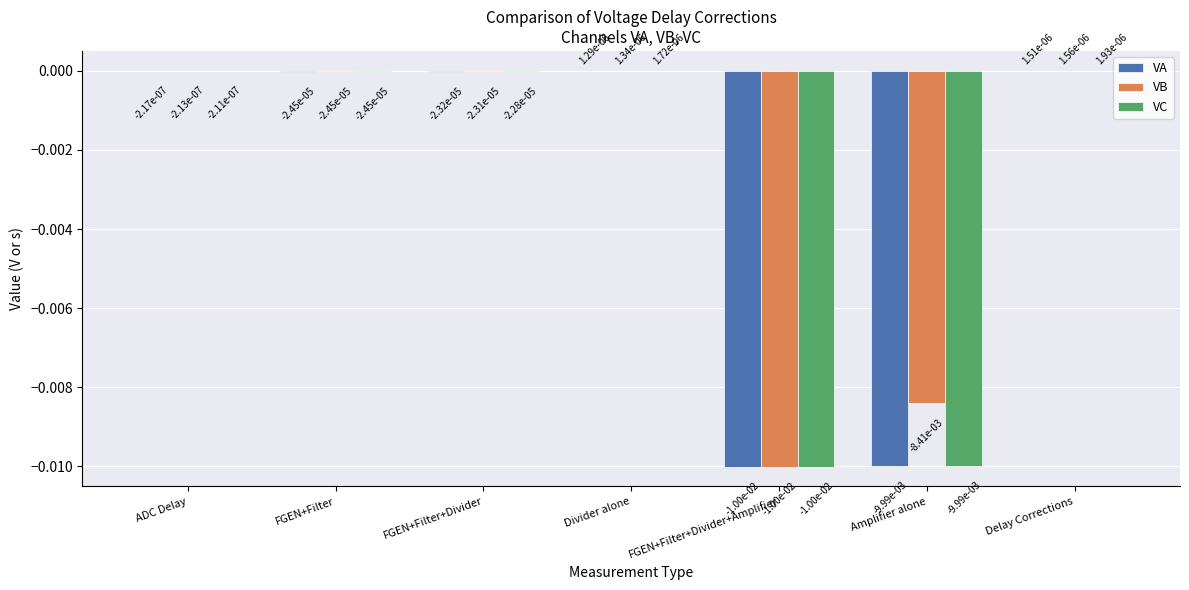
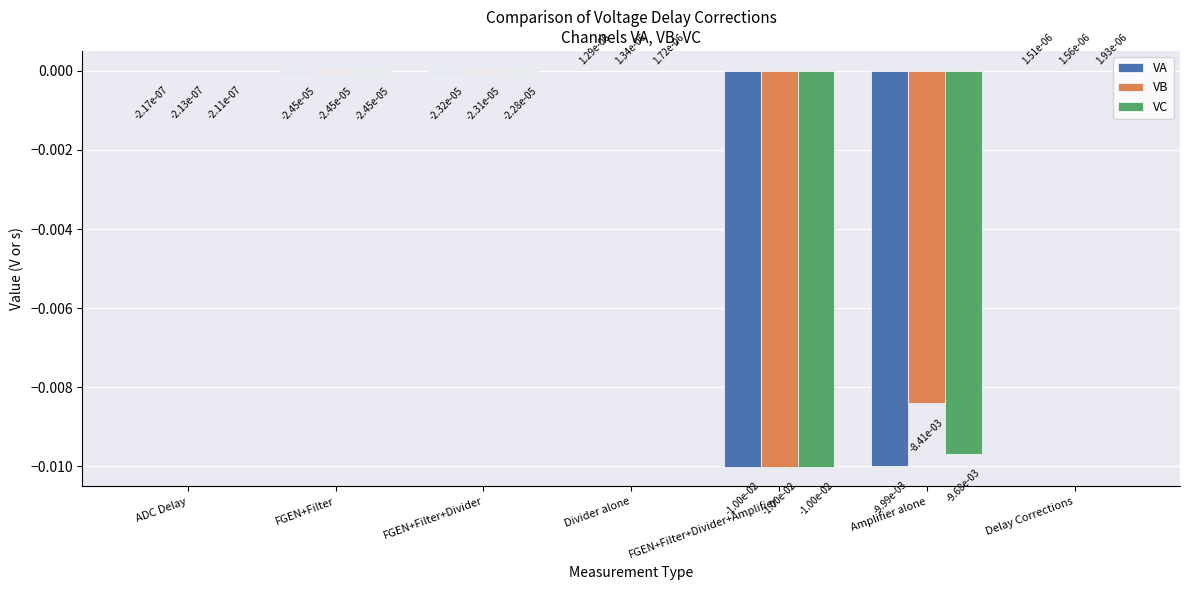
VC, Amplifier alone: -9.99e-03 -> -9.68e-03
